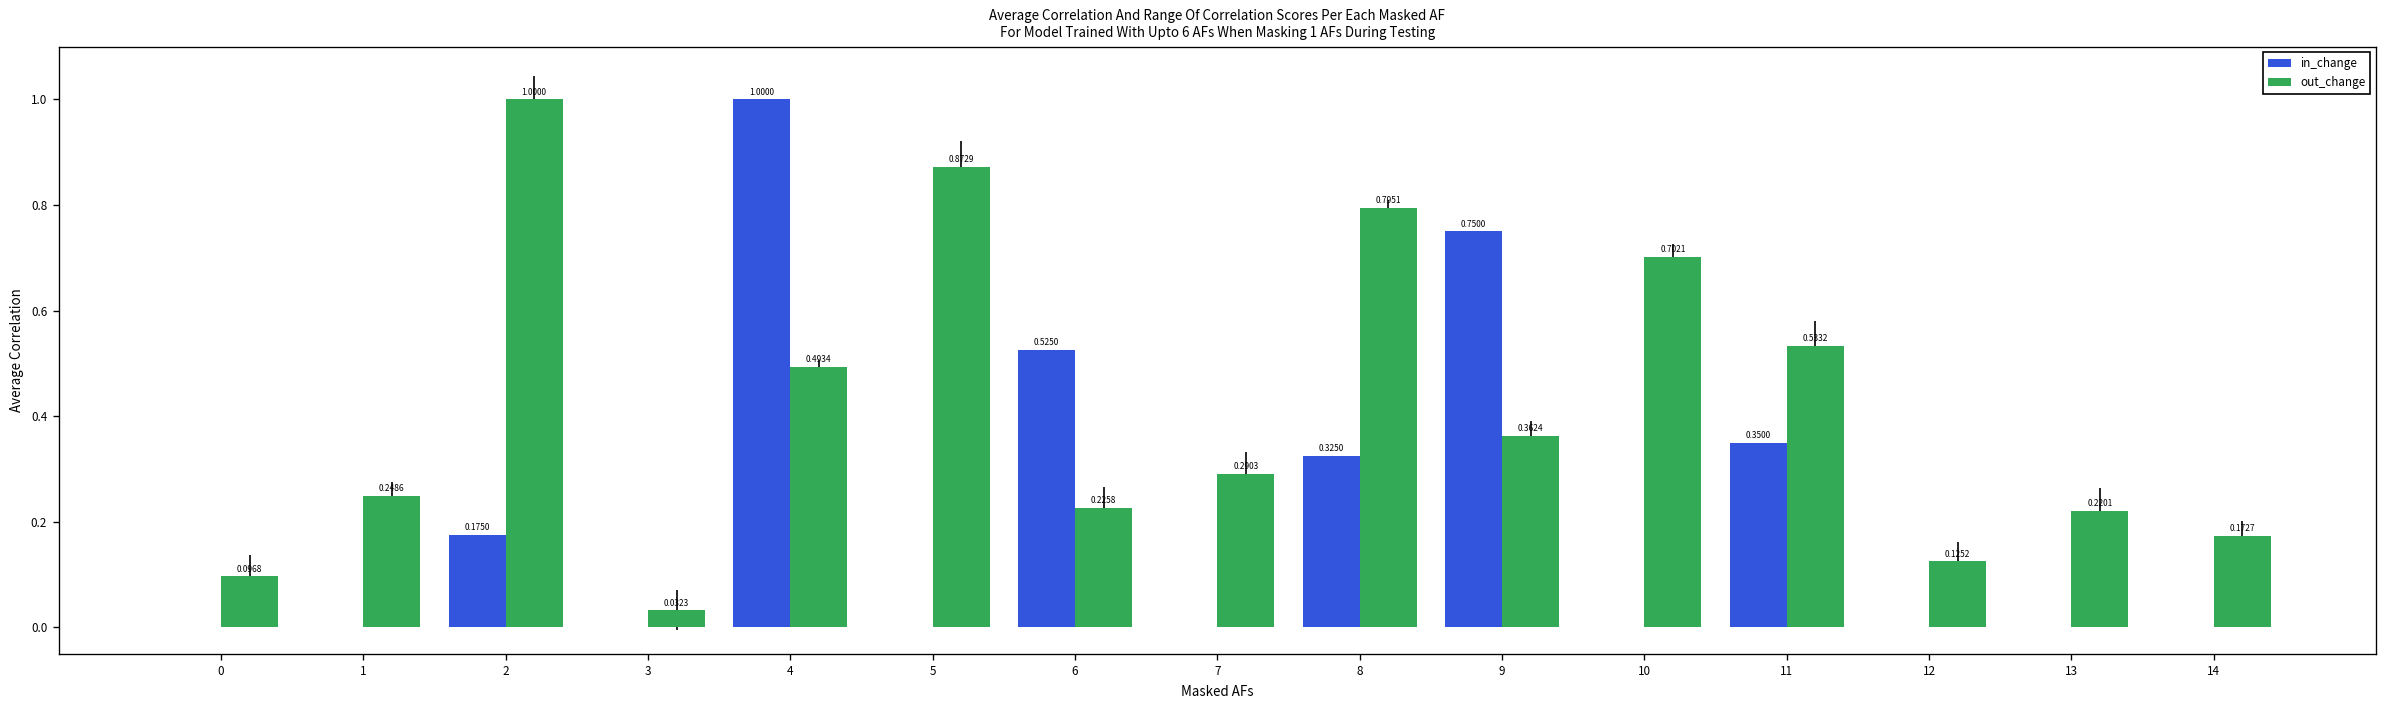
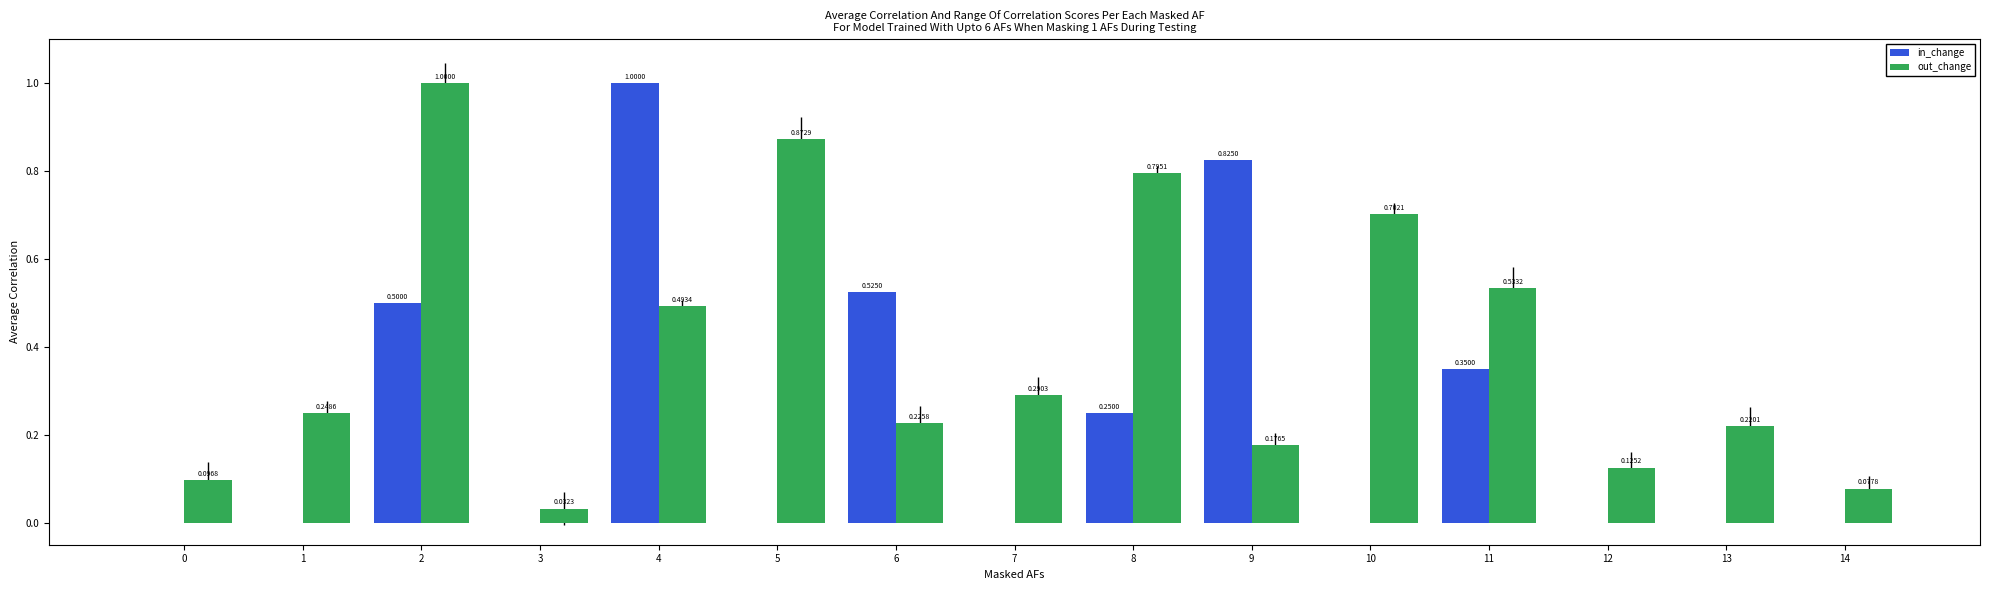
in_change, 2: 0.1750 -> 0.5000
in_change, 8: 0.3250 -> 0.2500
in_change, 9: 0.7500 -> 0.8250
out_change, 9: 0.3624 -> 0.1765
out_change, 14: 0.1727 -> 0.0778
